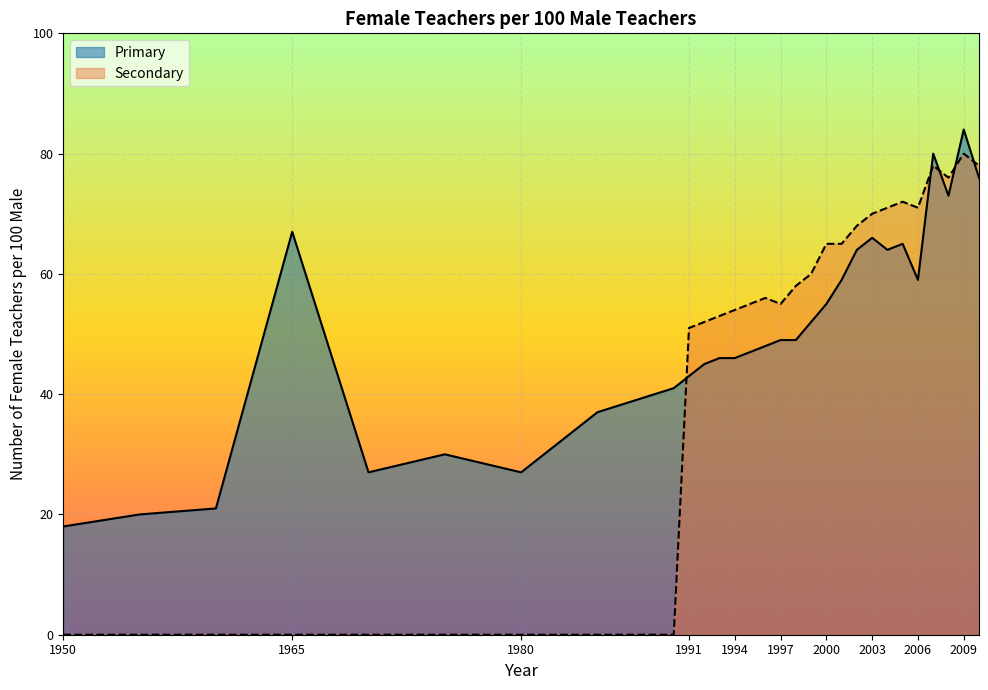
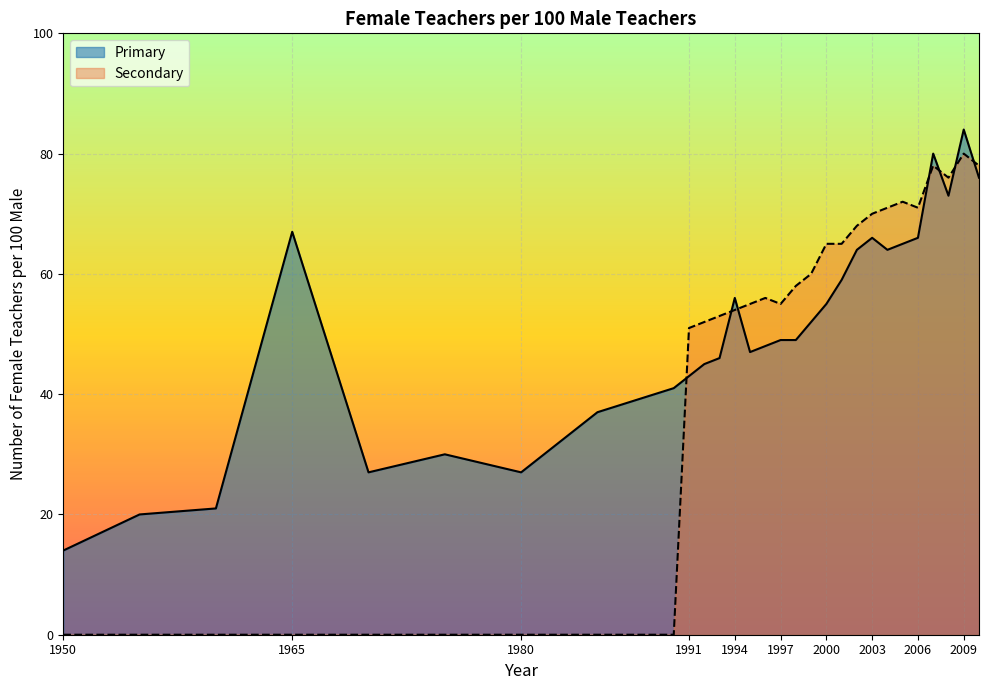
Primary, 1950: 18 -> 14
Primary, 1994: 46 -> 56
Primary, 2006: 59 -> 66
